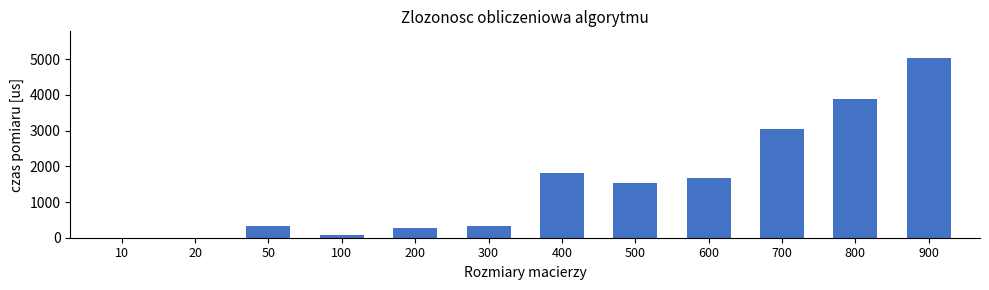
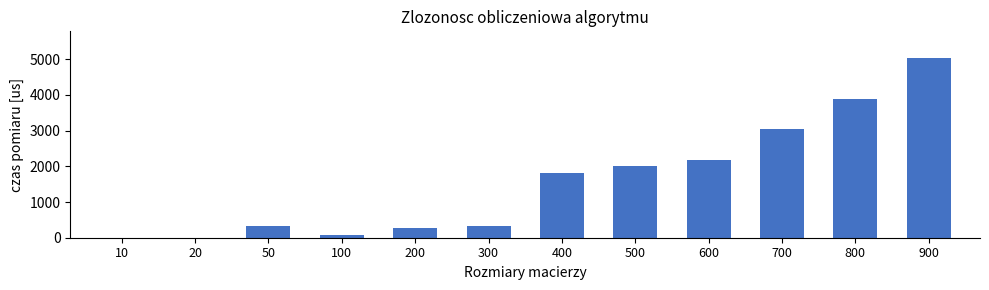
500: 1500 -> 2000
600: 1700 -> 2200
